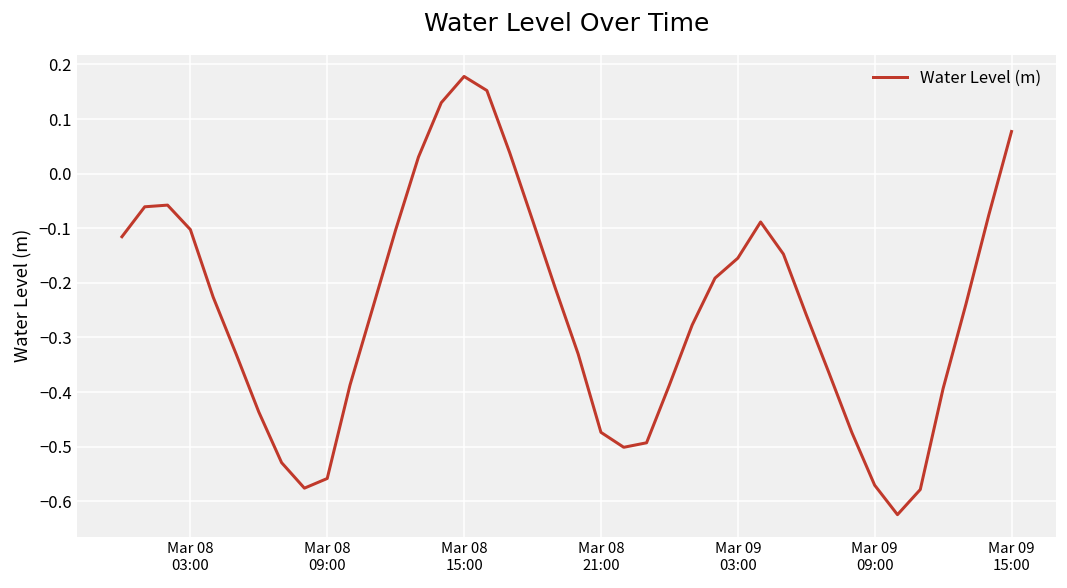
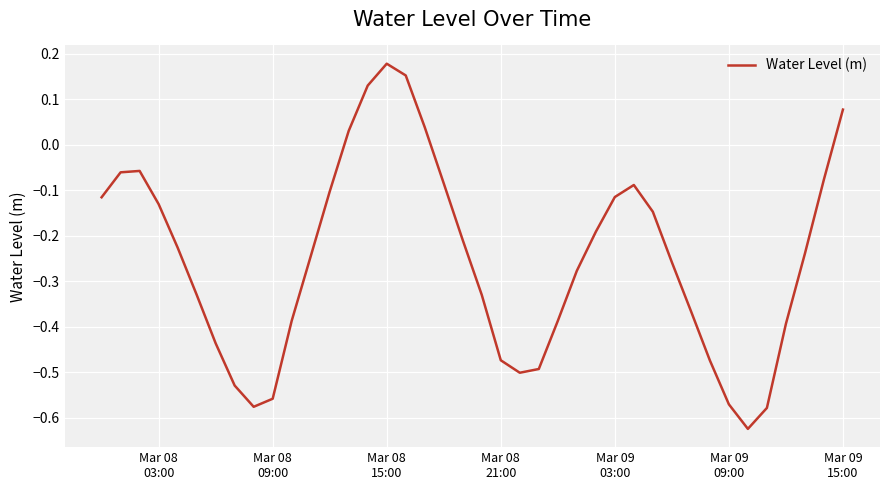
Mar 08 03:00: -0.10 -> -0.13
Mar 09 03:00: -0.15 -> -0.11
